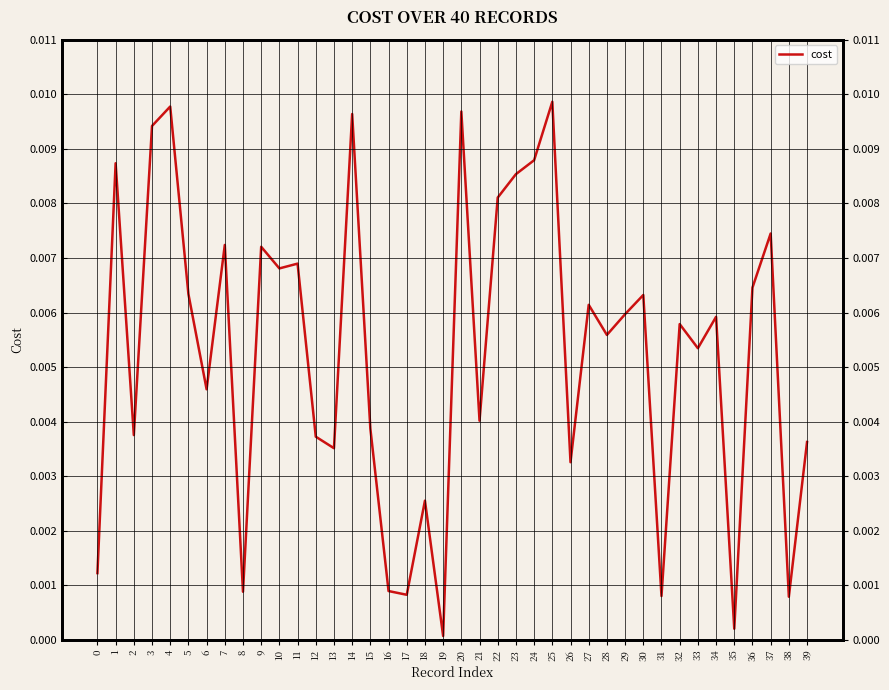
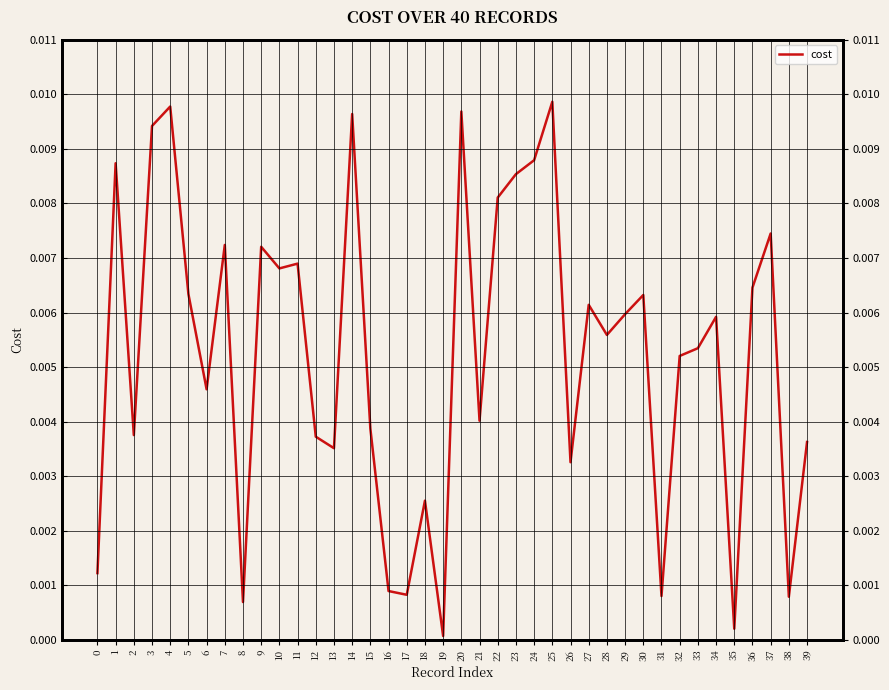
8: 0.0009 -> 0.0007
32: 0.0058 -> 0.0052
